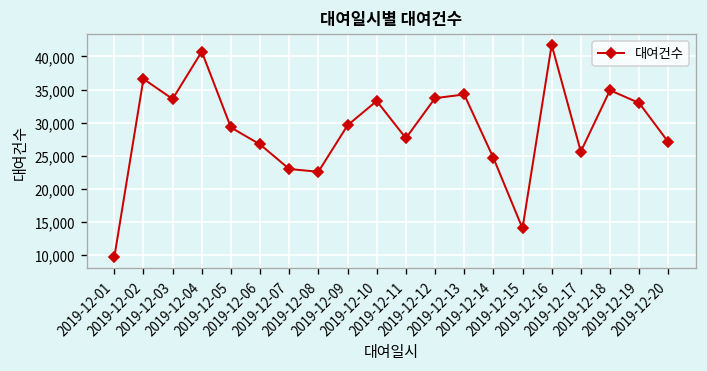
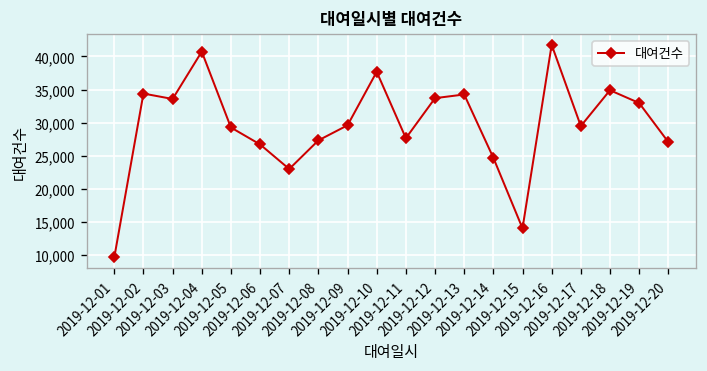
2019-12-02: 37,000 -> 34,000
2019-12-08: 23,000 -> 27,000
2019-12-10: 33,000 -> 38,000
2019-12-17: 26,000 -> 29,000
